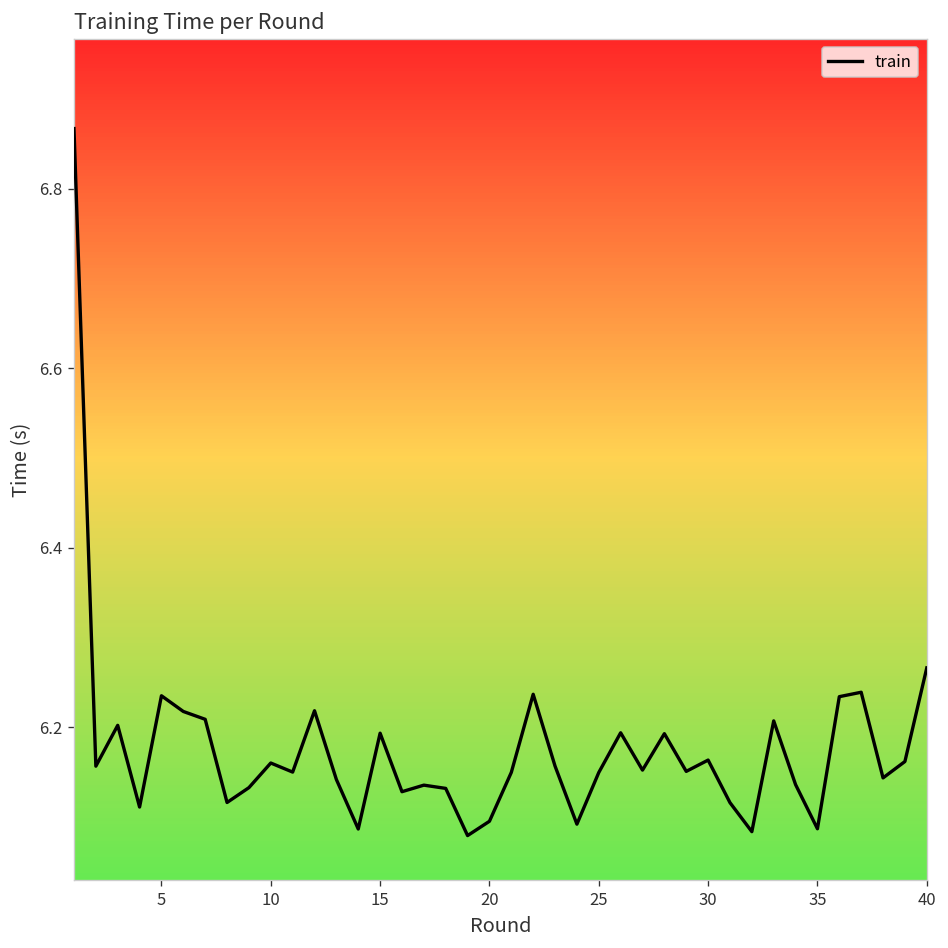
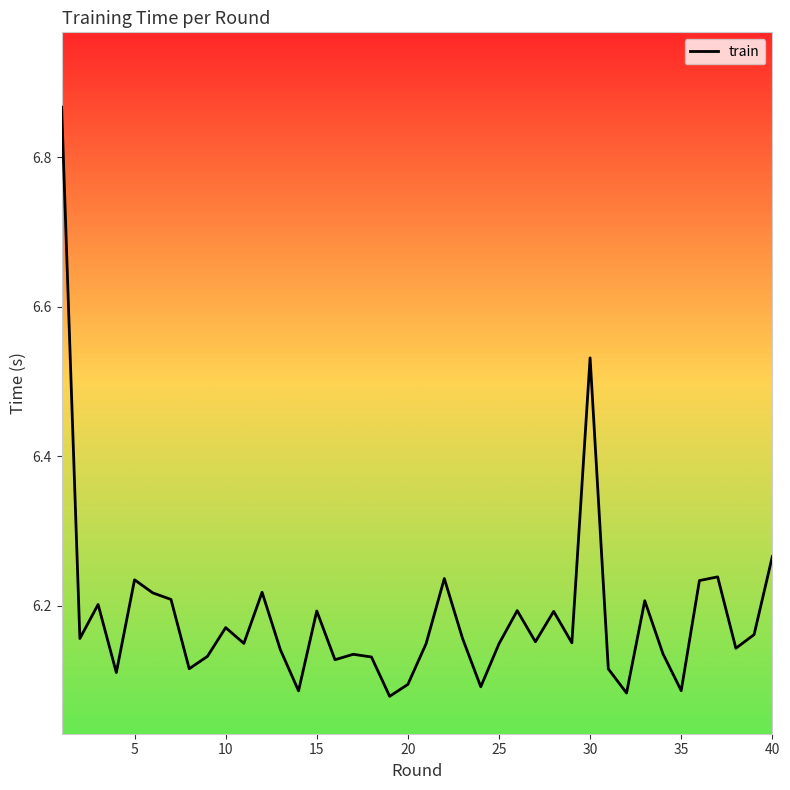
10: 6.16 -> 6.17
30: 6.16 -> 6.53
